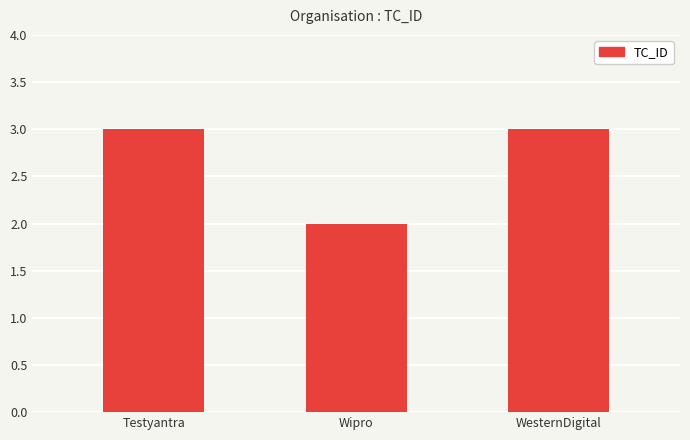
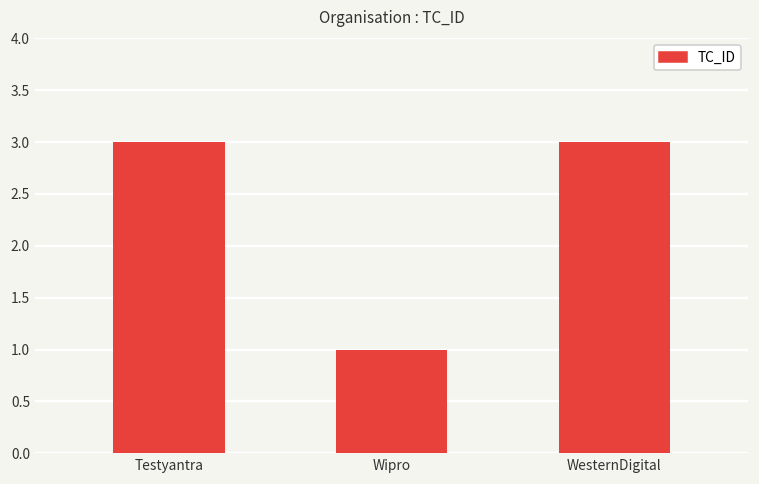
Wipro: 2 -> 1
